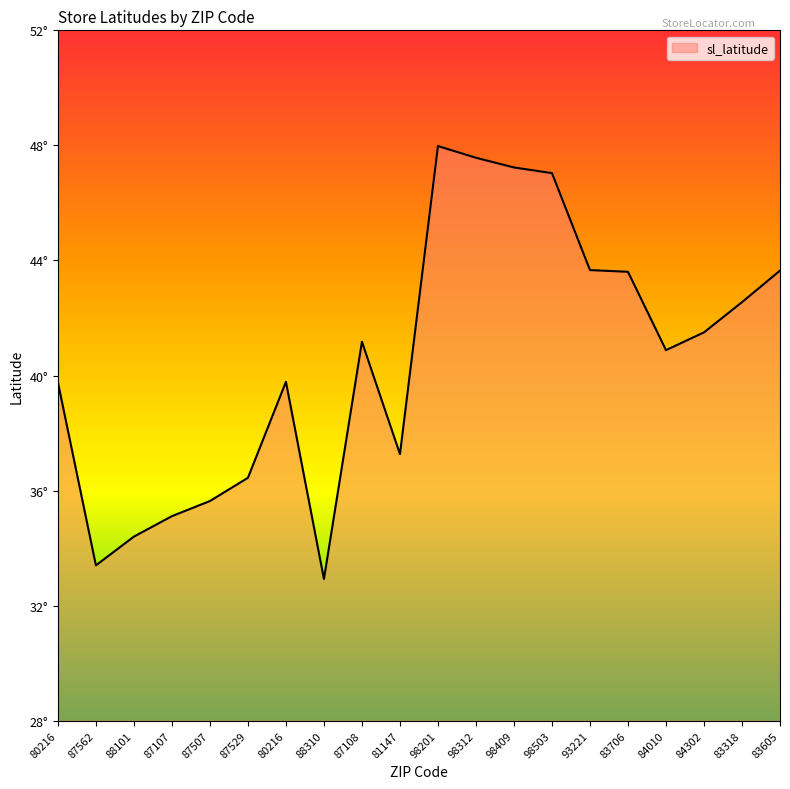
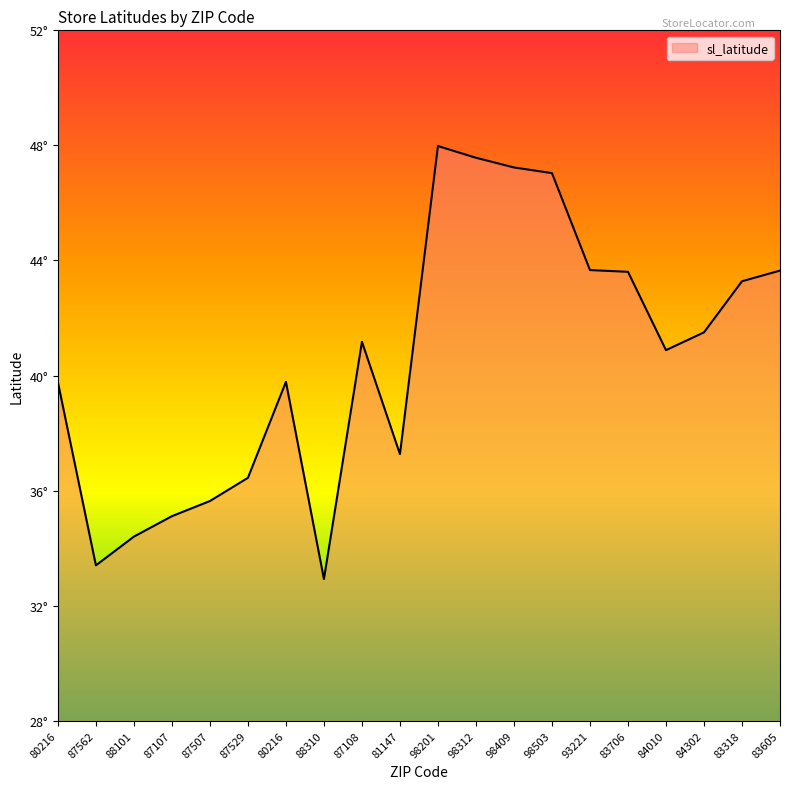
83318: 42.6° -> 43.3°
